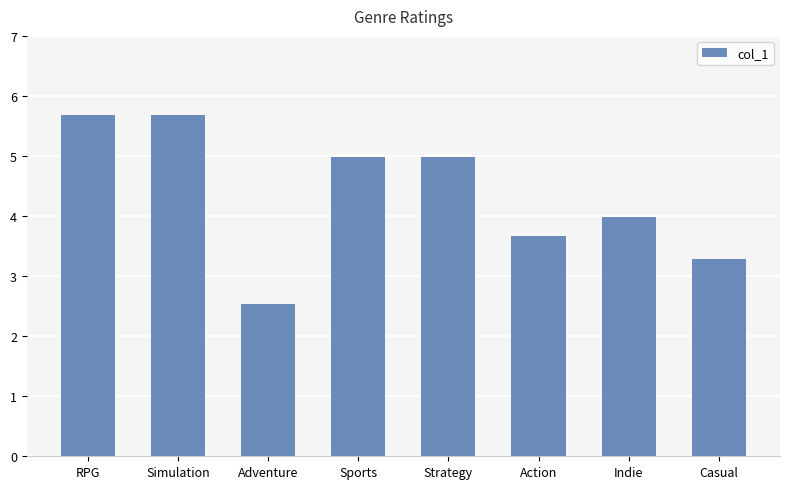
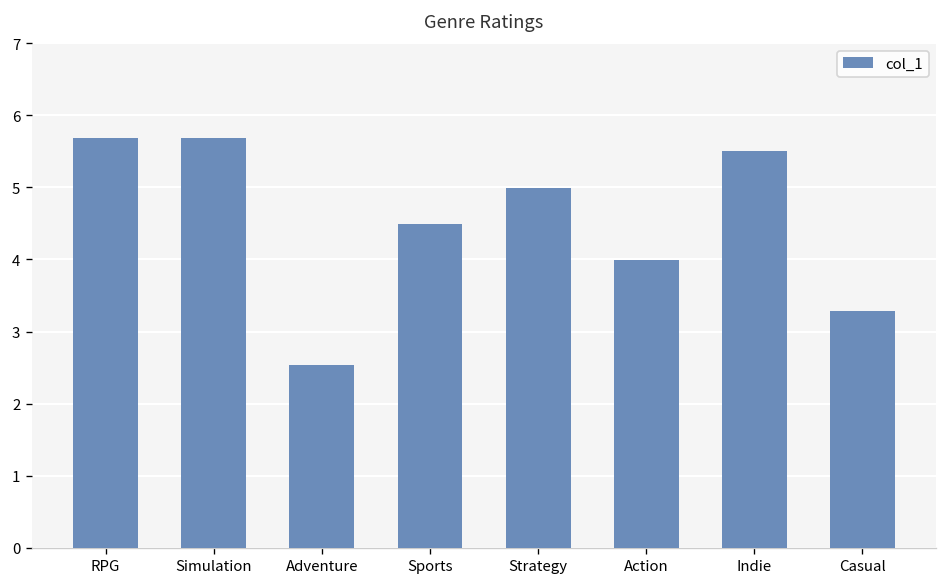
Sports: 5.0 -> 4.5
Action: 3.7 -> 4.0
Indie: 4.0 -> 5.5
